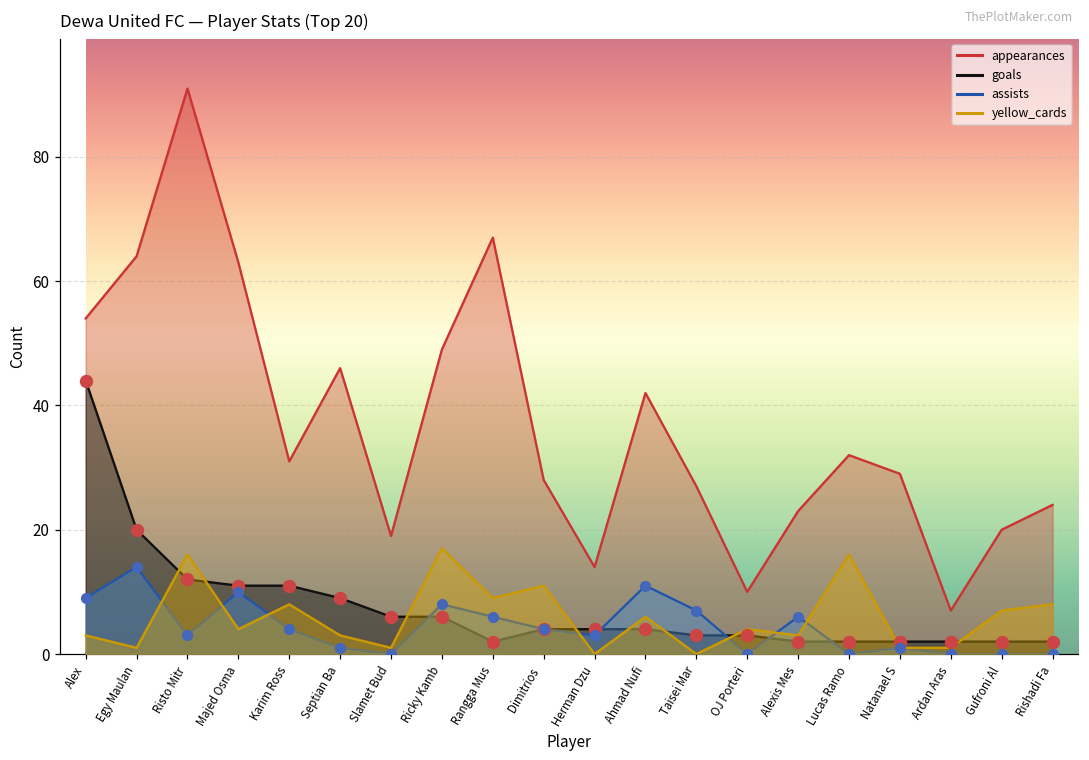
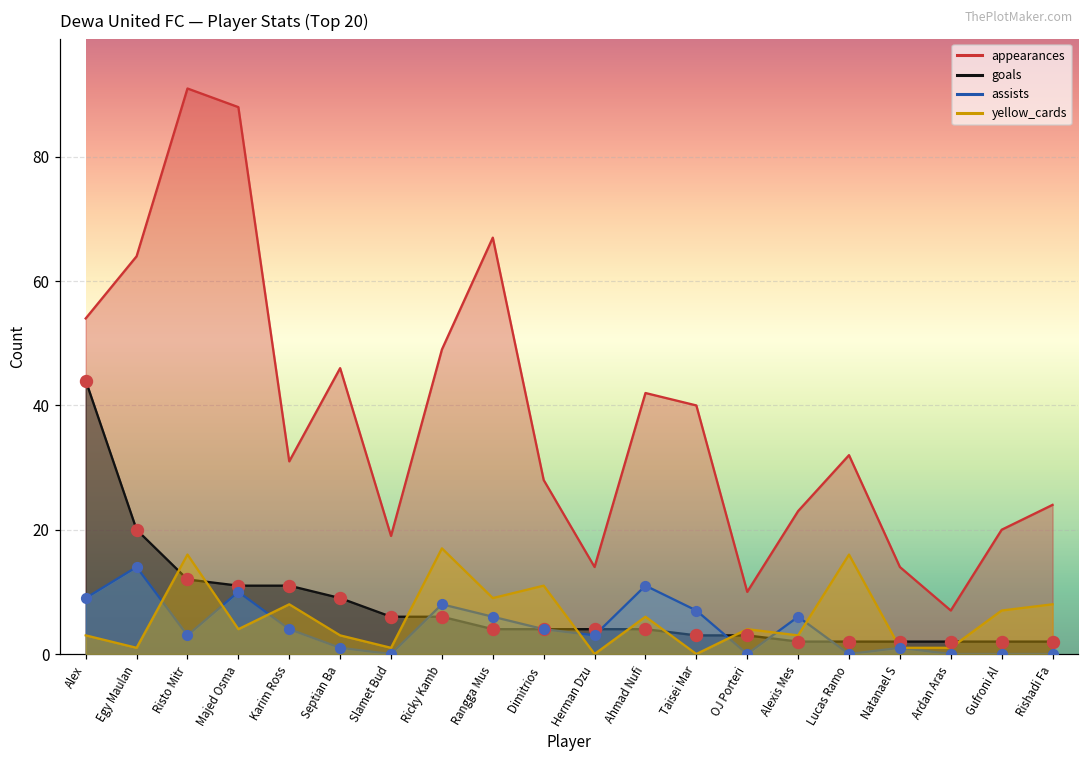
appearances, Majed Osma: 63 -> 88
goals, Rangga Mus: 2 -> 4
appearances, Taisei Mar: 27 -> 40
appearances, Natanael S: 29 -> 14
